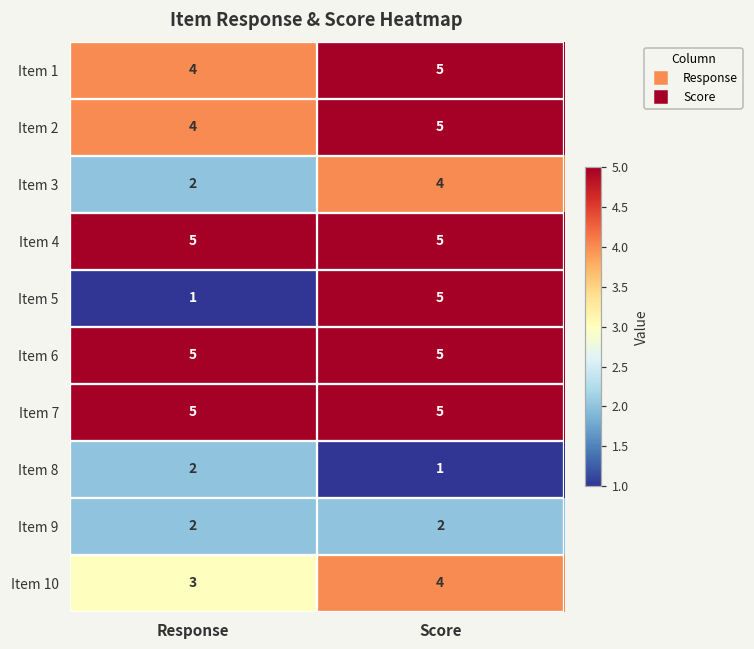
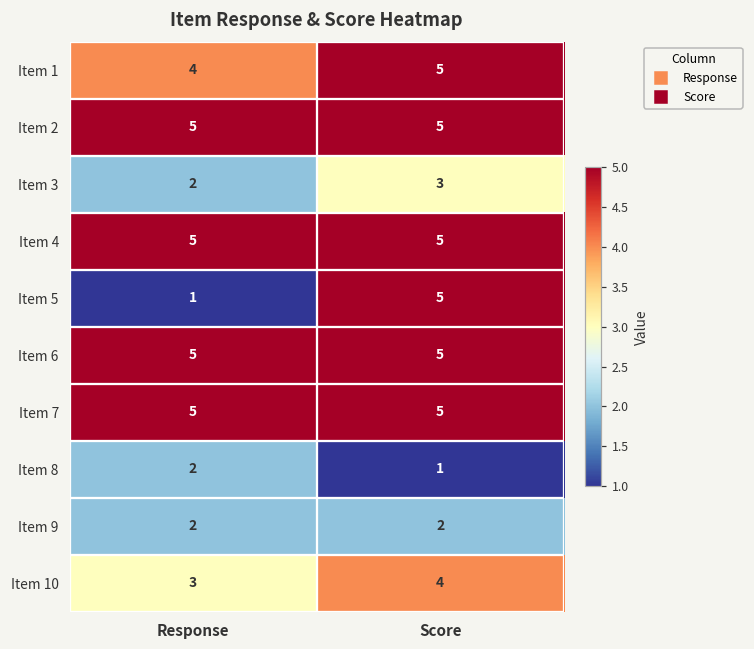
Item 2, Response: 4 -> 5
Item 3, Score: 4 -> 3
